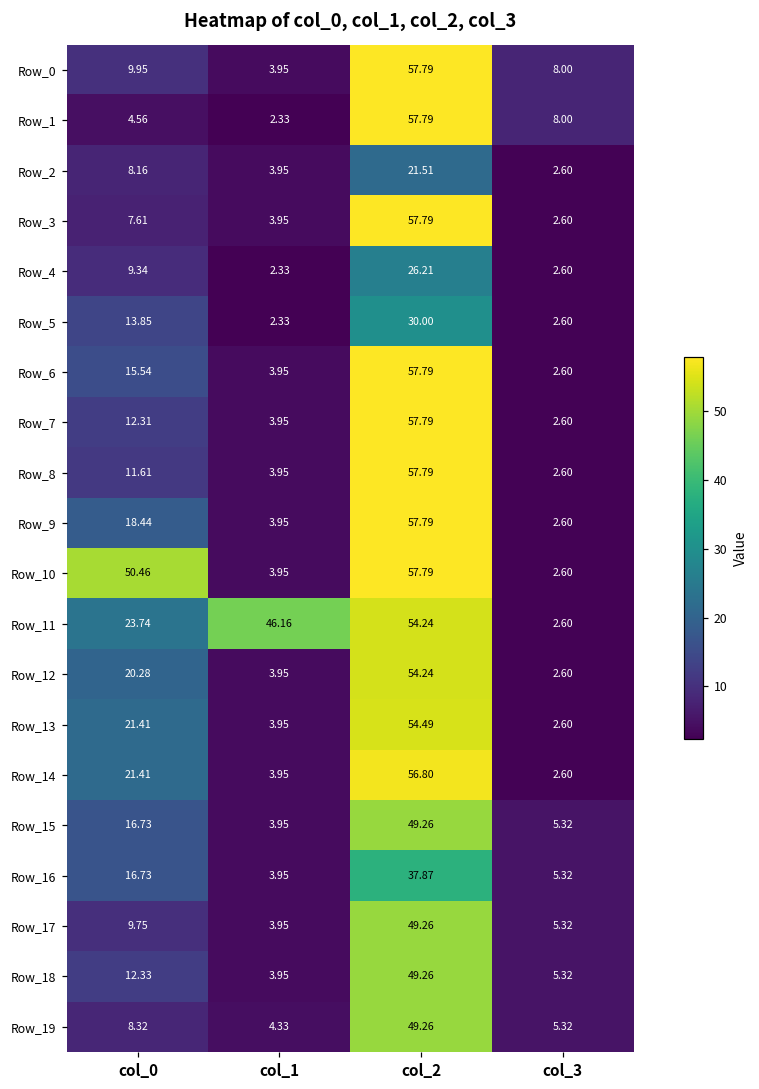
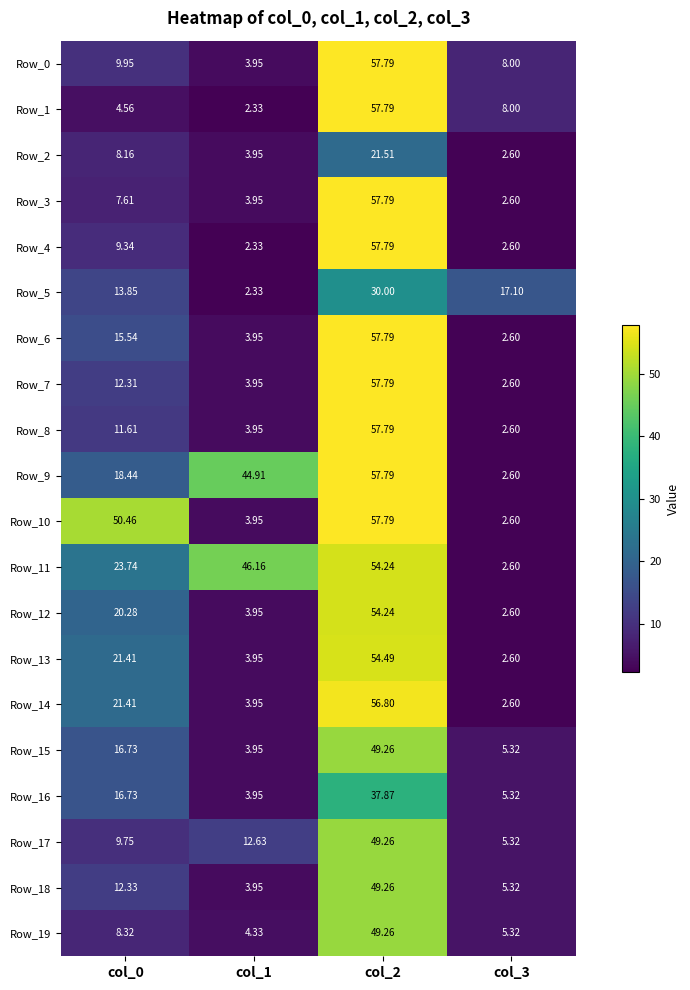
Row_4, col_2: 26.21 -> 57.79
Row_5, col_3: 2.60 -> 17.10
Row_9, col_1: 3.95 -> 44.91
Row_17, col_1: 3.95 -> 12.63
